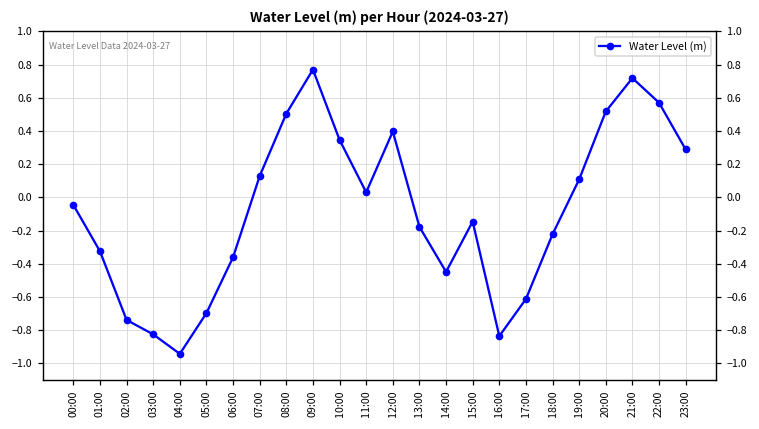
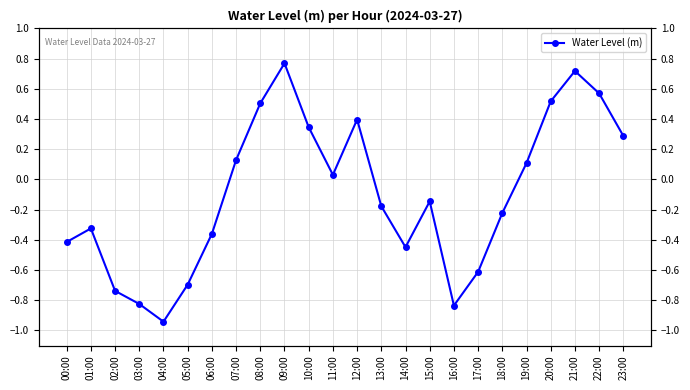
00:00: -0.05 -> -0.41
